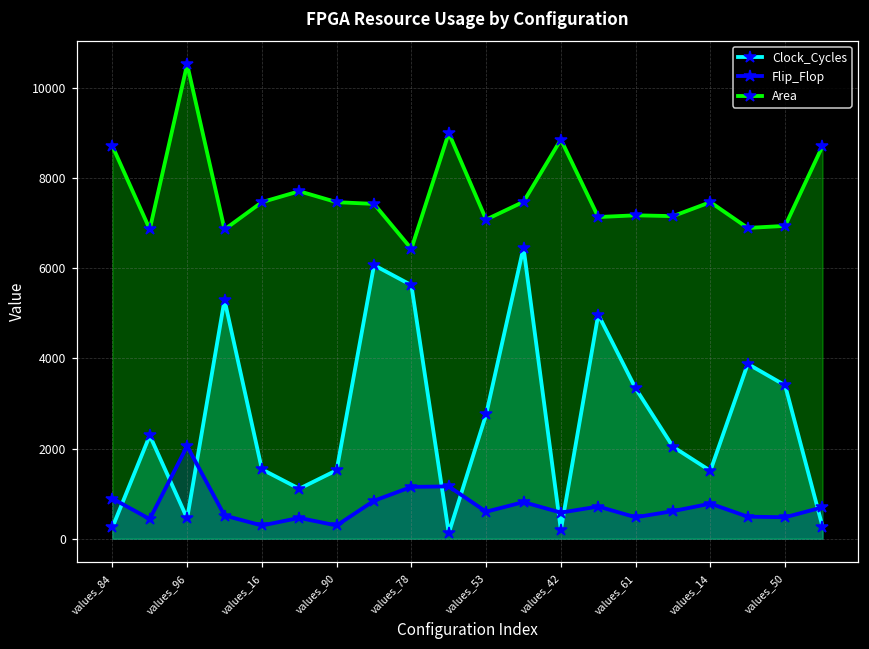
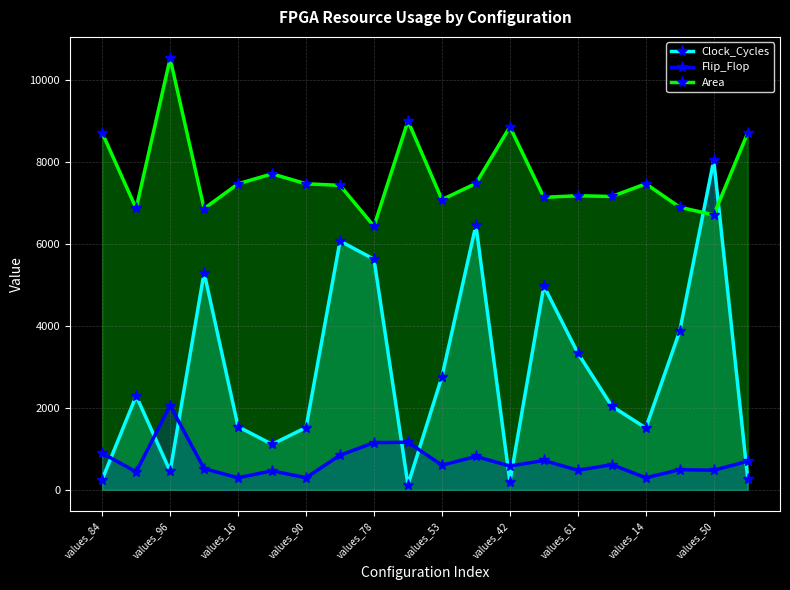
Flip_Flop, values_14: 800 -> 300
Clock_Cycles, values_50: 3400 -> 8000
Area, values_50: 6900 -> 6700
